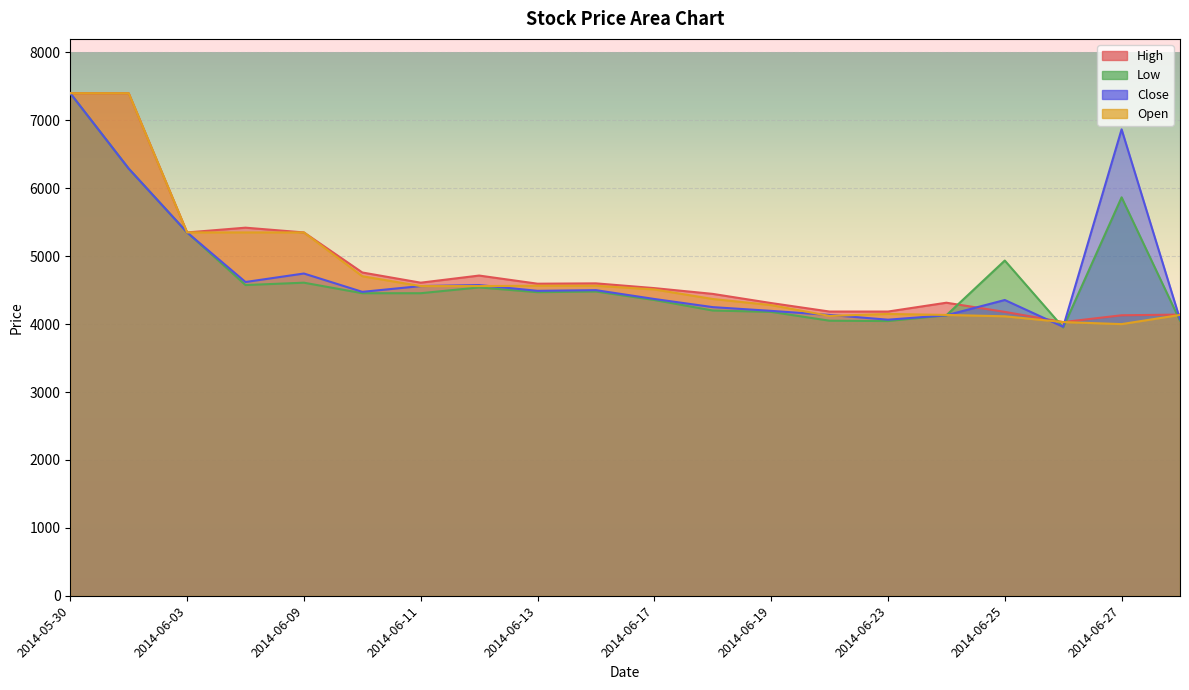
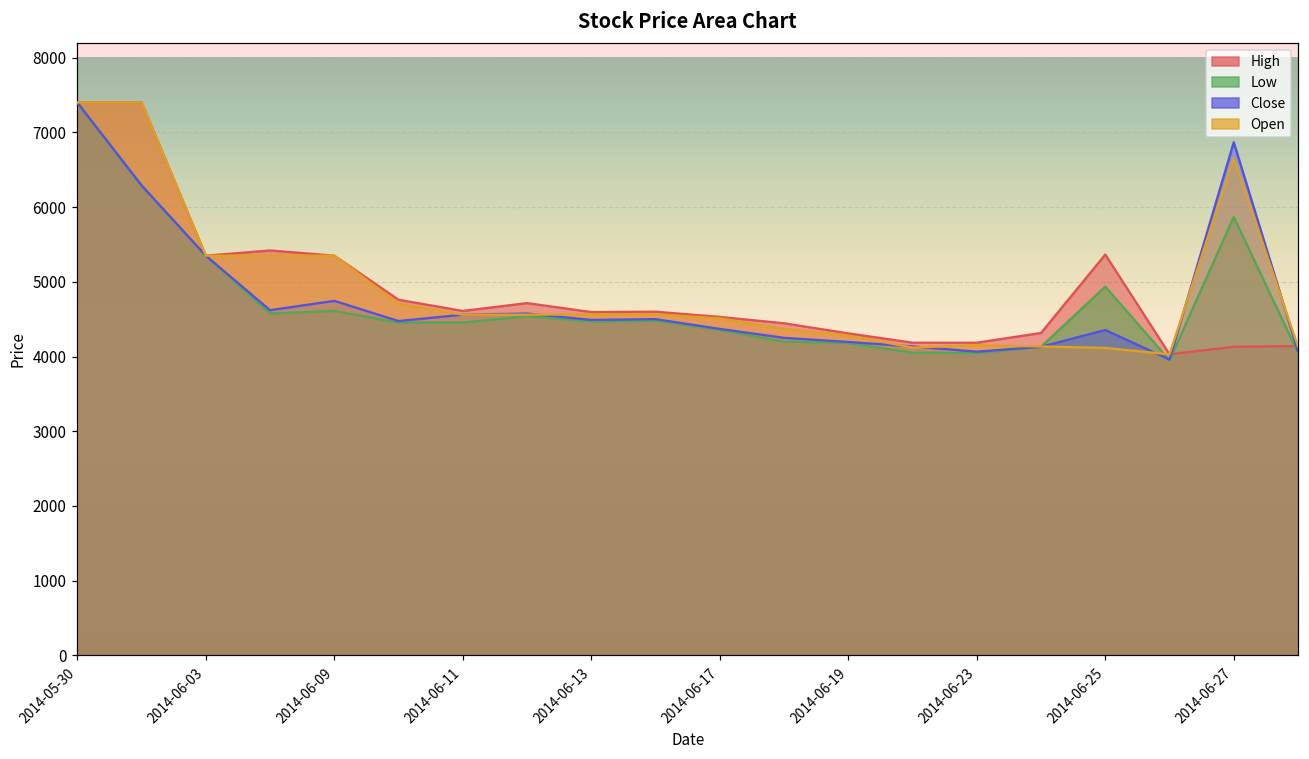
High, 2014-06-25: 4200 -> 5400
Open, 2014-06-27: 4000 -> 6700
